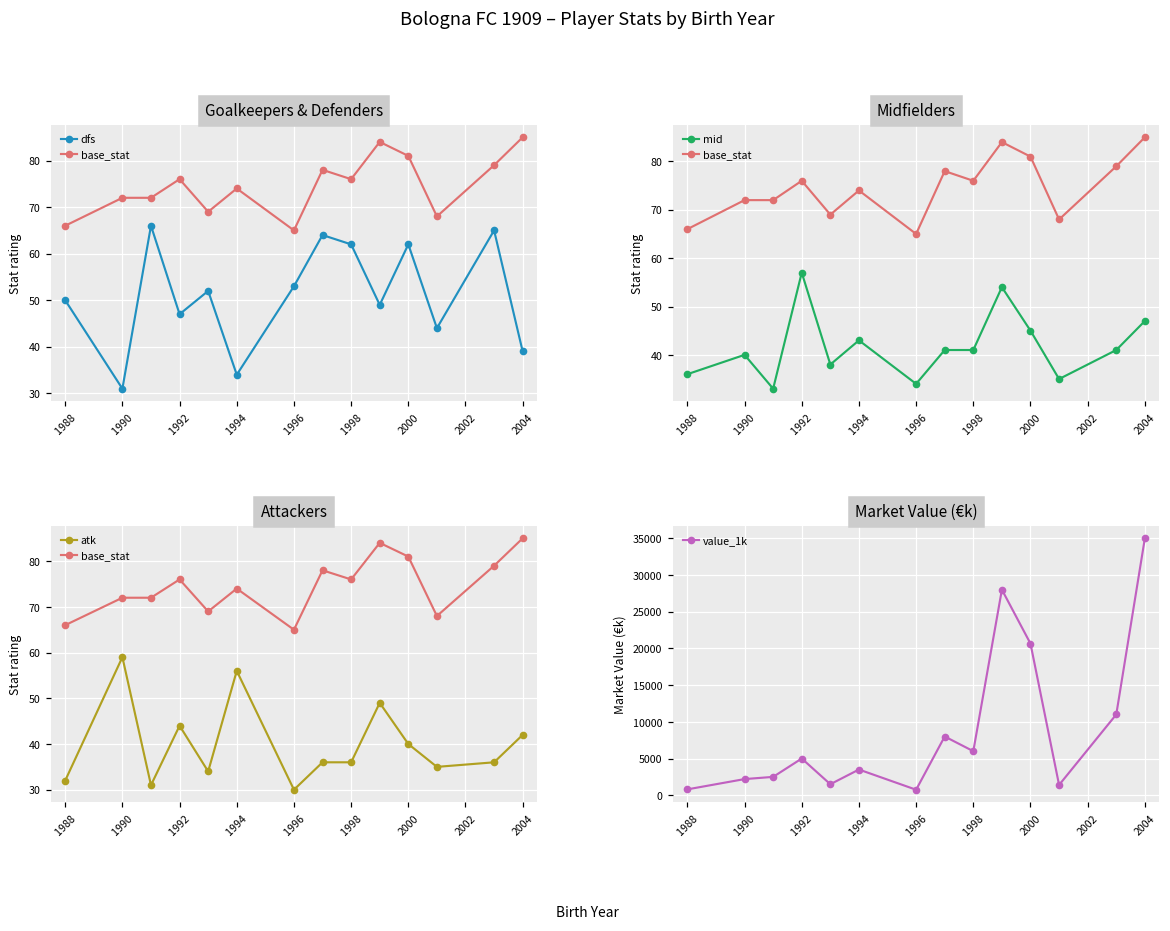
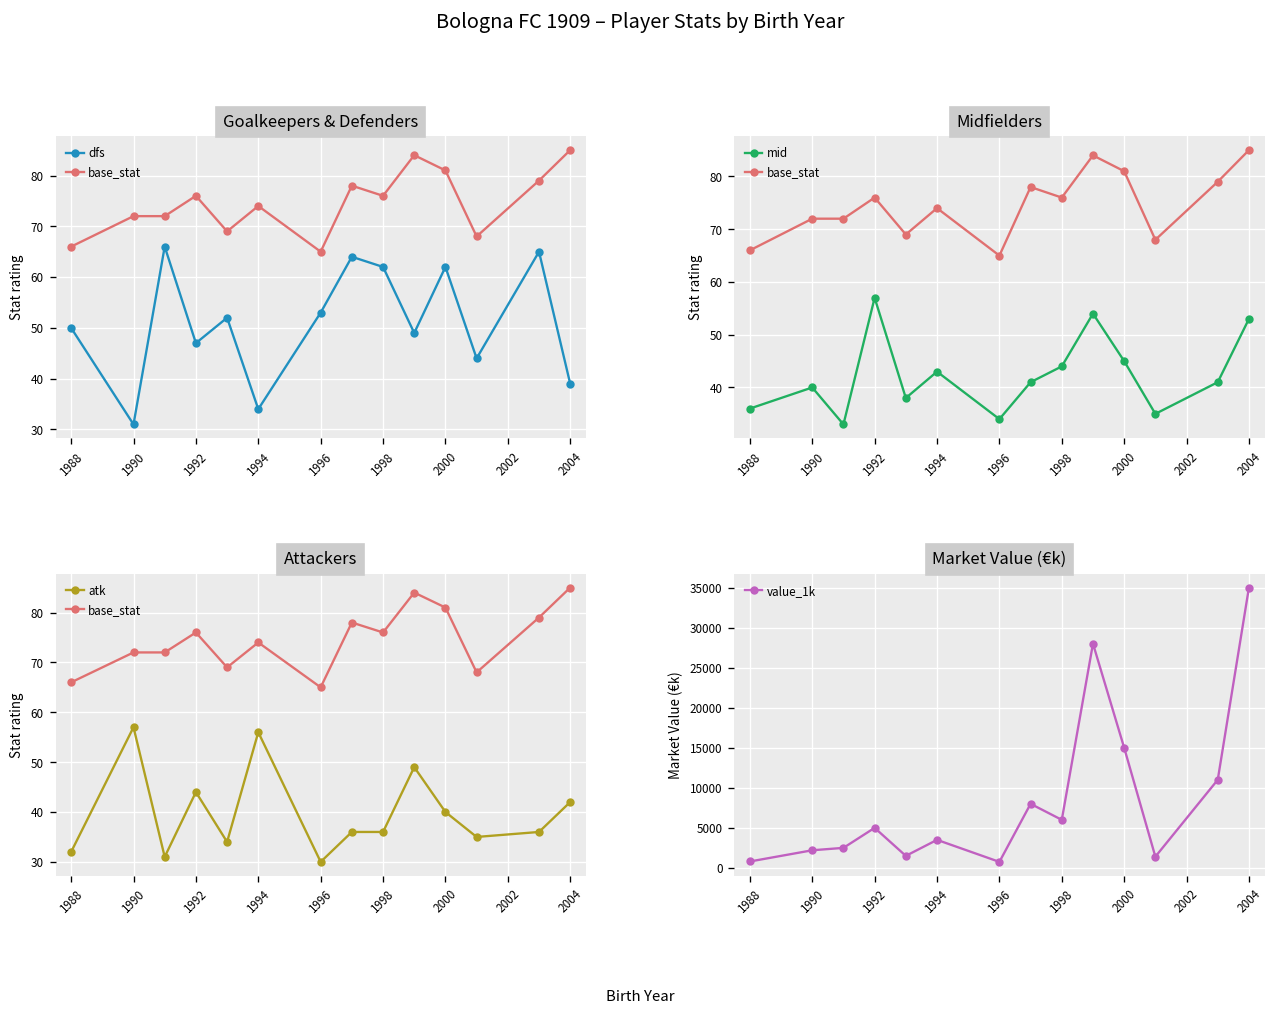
Midfielders, mid, 1998: 41 -> 44
Midfielders, mid, 2004: 47 -> 53
Attackers, atk, 1990: 59 -> 57
Market Value (€k), 2000: 21000 -> 15000
